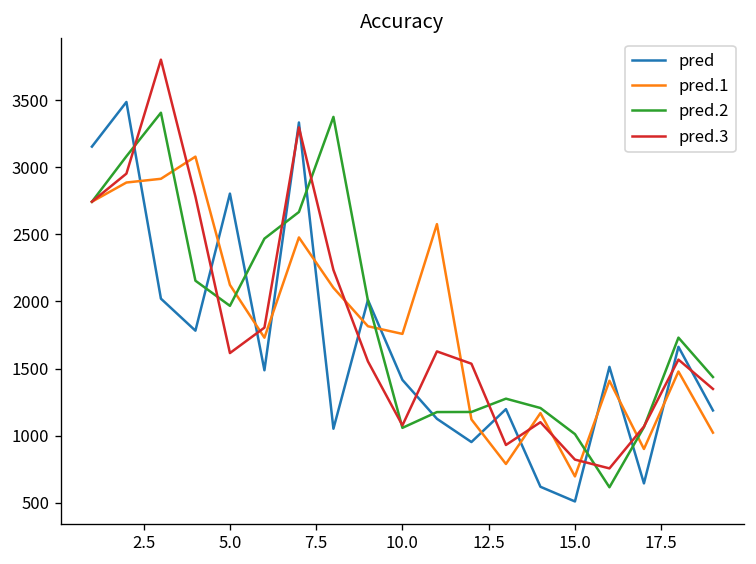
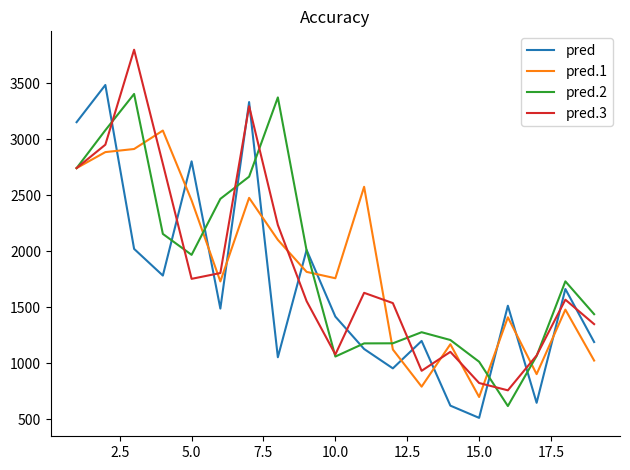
pred.1, 5.0: 2120 -> 2450
pred.3, 5.0: 1620 -> 1750
